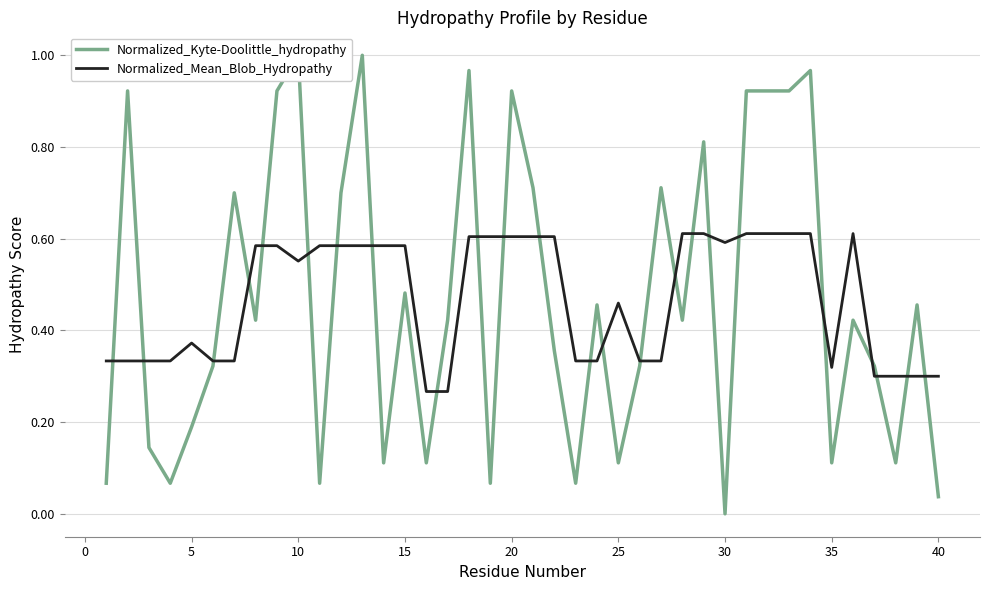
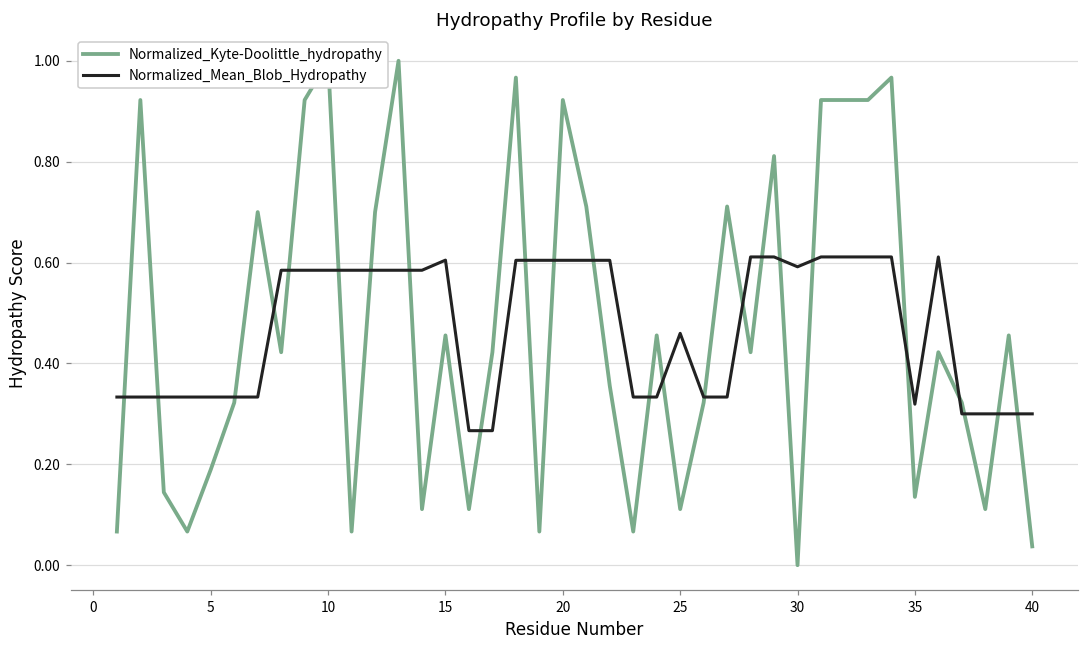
Normalized_Mean_Blob_Hydropathy, 5: 0.37 -> 0.33
Normalized_Mean_Blob_Hydropathy, 10: 0.55 -> 0.58
Normalized_Kyte-Doolittle_hydropathy, 15: 0.48 -> 0.46
Normalized_Mean_Blob_Hydropathy, 15: 0.58 -> 0.60
Normalized_Kyte-Doolittle_hydropathy, 35: 0.11 -> 0.14
